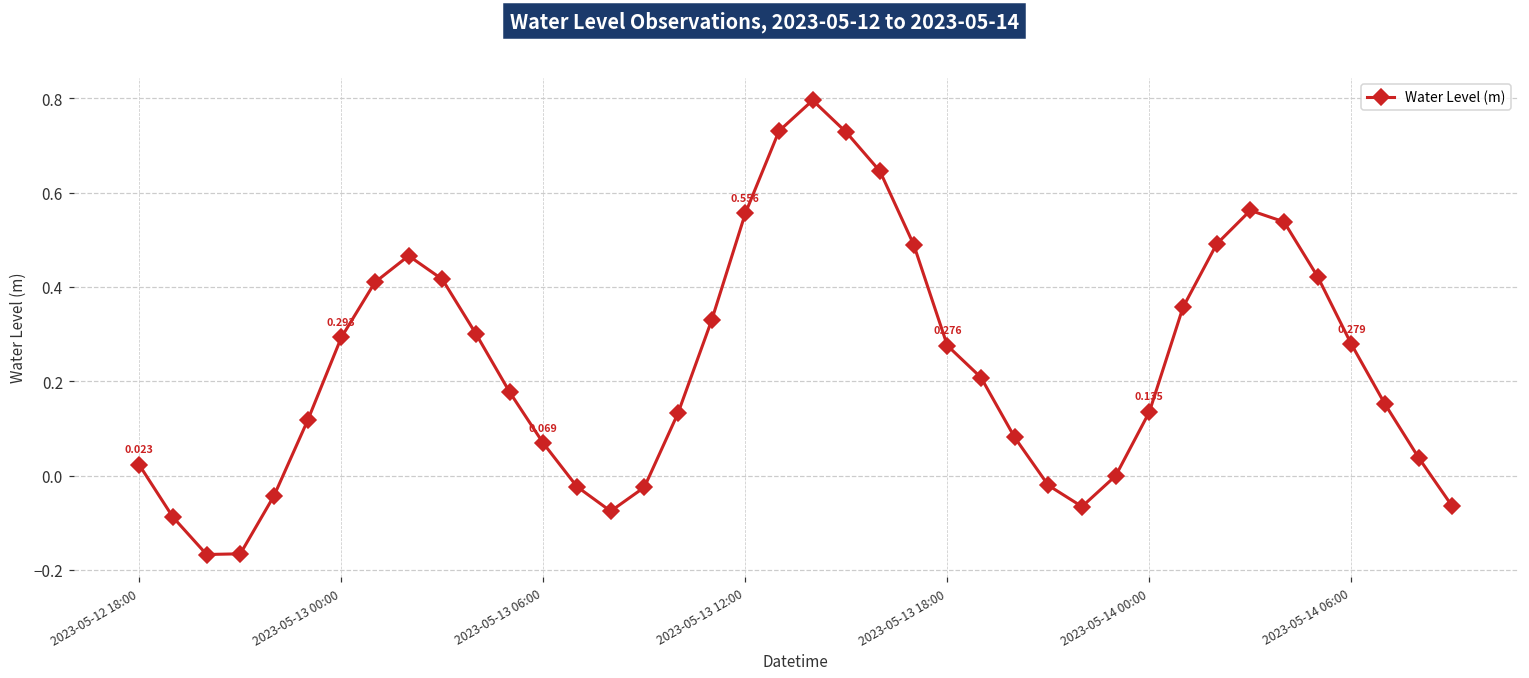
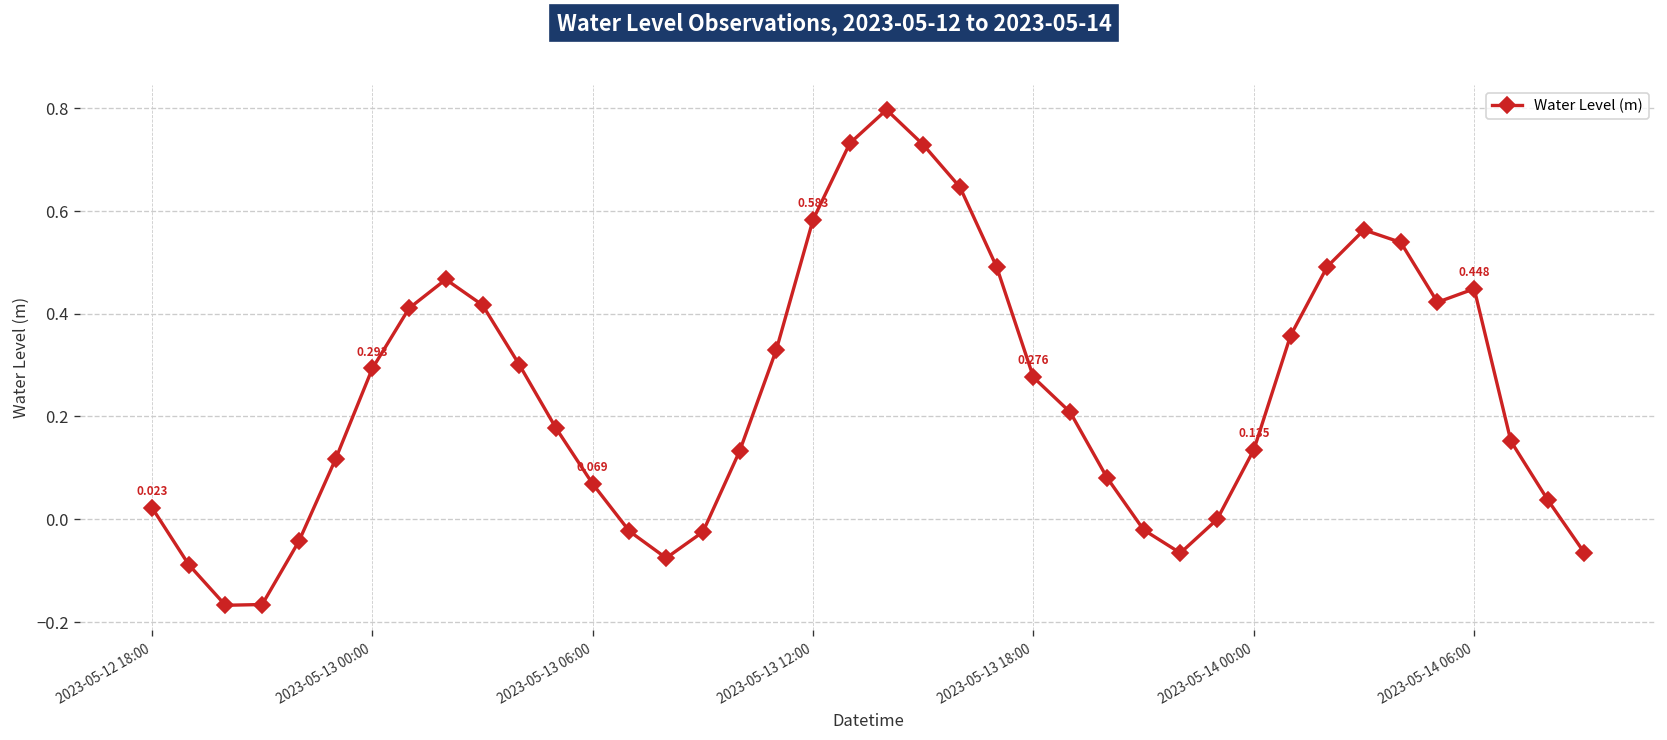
2023-05-13 12:00: 0.556 -> 0.583
2023-05-14 06:00: 0.279 -> 0.448
